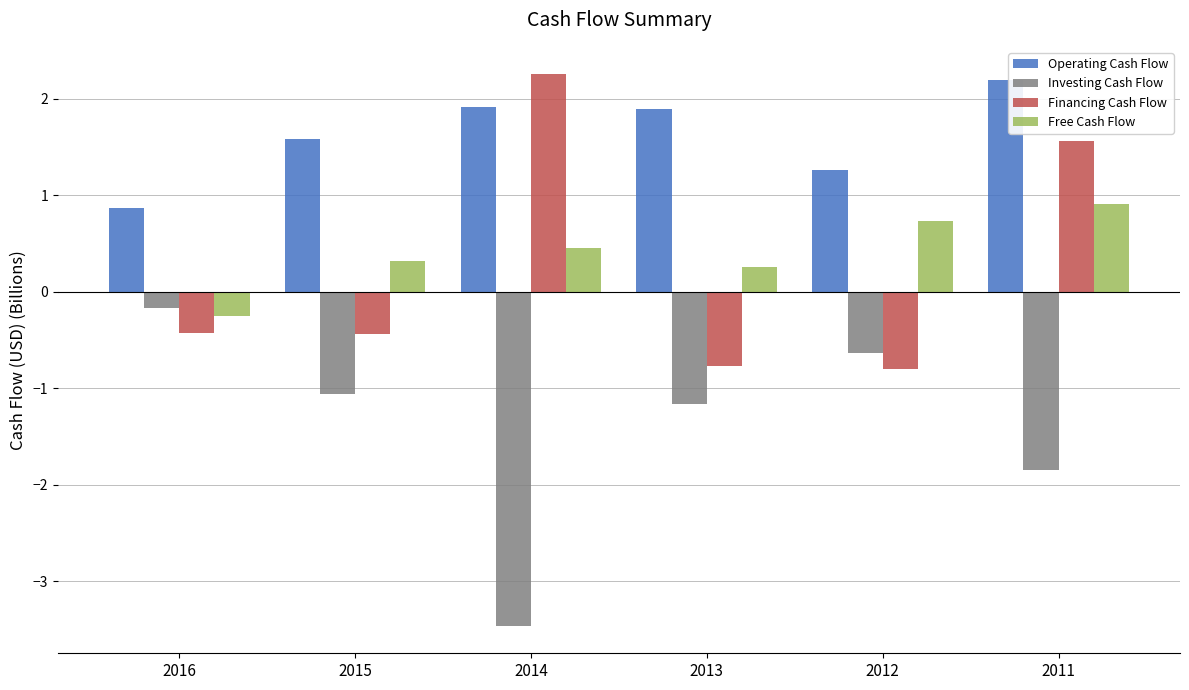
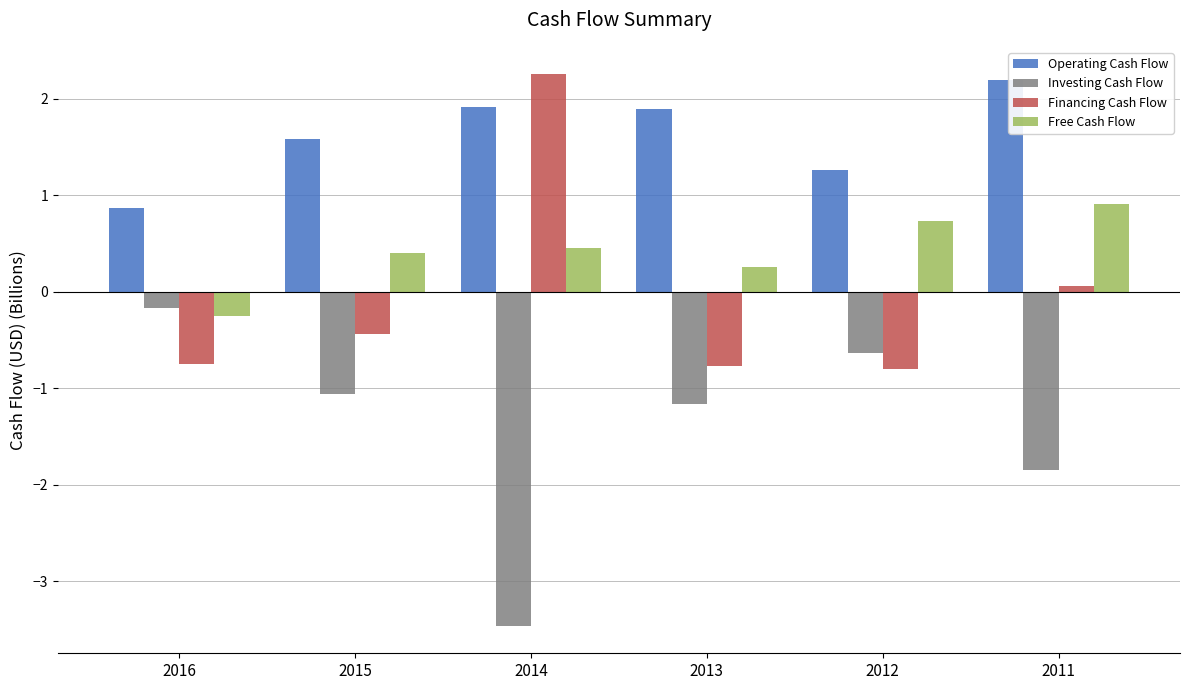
Financing Cash Flow, 2016: -0.4 -> -0.8
Free Cash Flow, 2015: 0.3 -> 0.4
Financing Cash Flow, 2011: 1.6 -> 0.1
